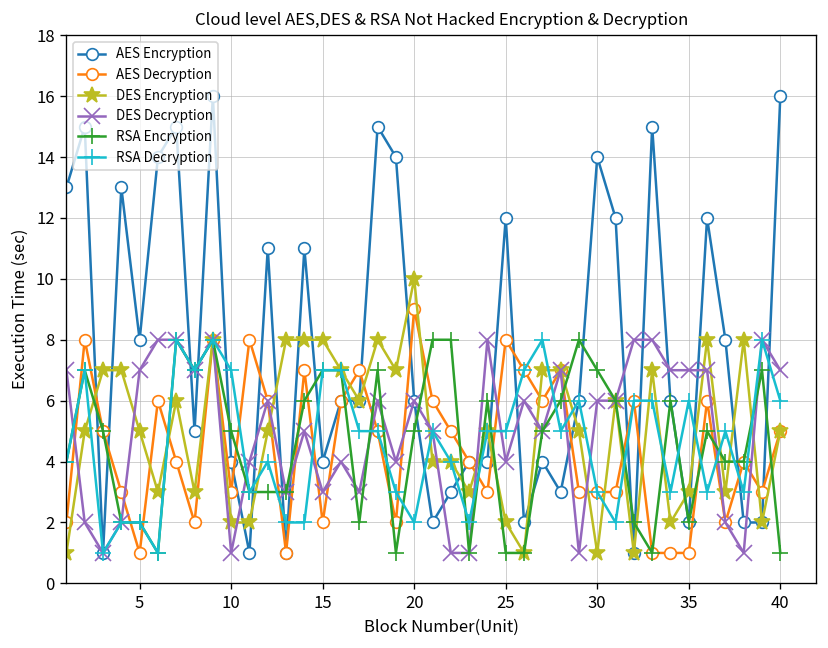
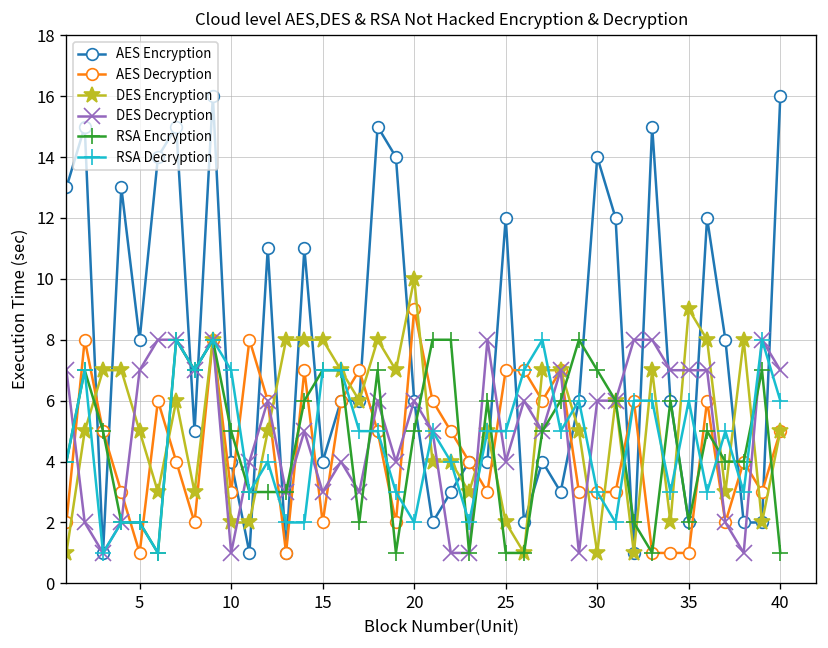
AES Decryption, 25: 8 -> 7
DES Encryption, 35: 3 -> 9
